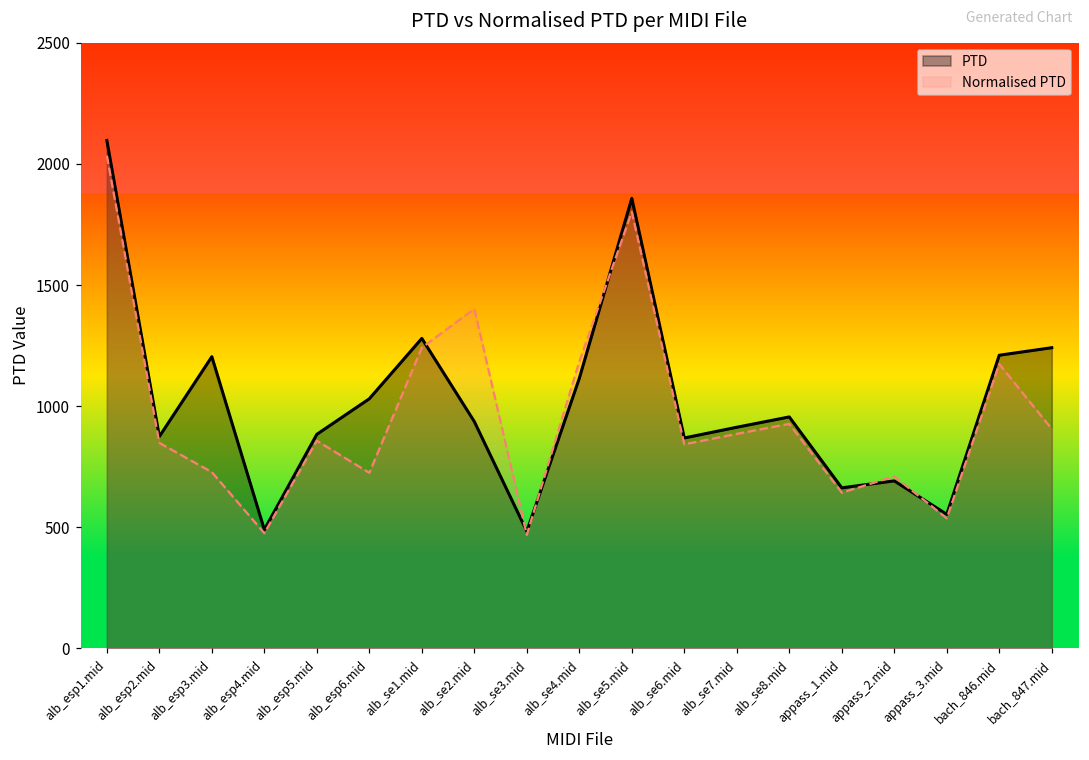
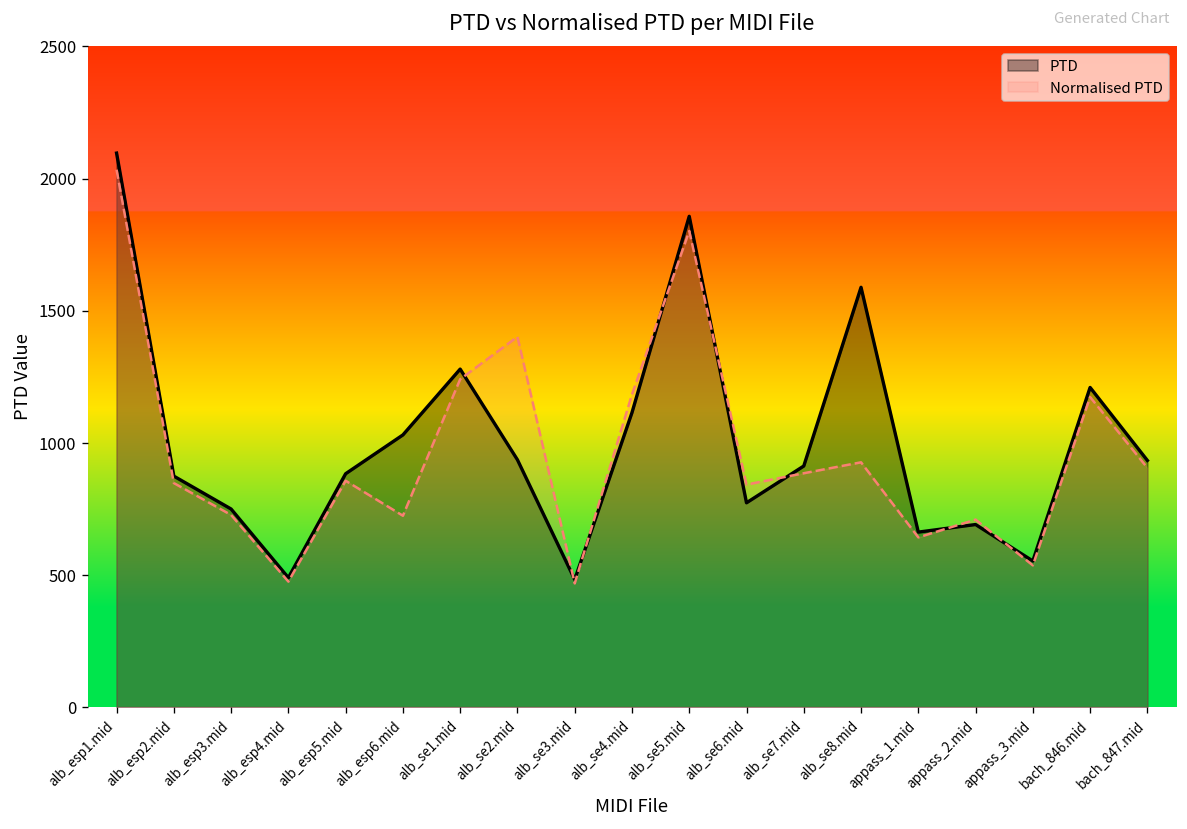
PTD, alb_esp3.mid: 1200 -> 750
PTD, alb_se6.mid: 870 -> 770
PTD, alb_se8.mid: 950 -> 1590
PTD, bach_847.mid: 1240 -> 930
